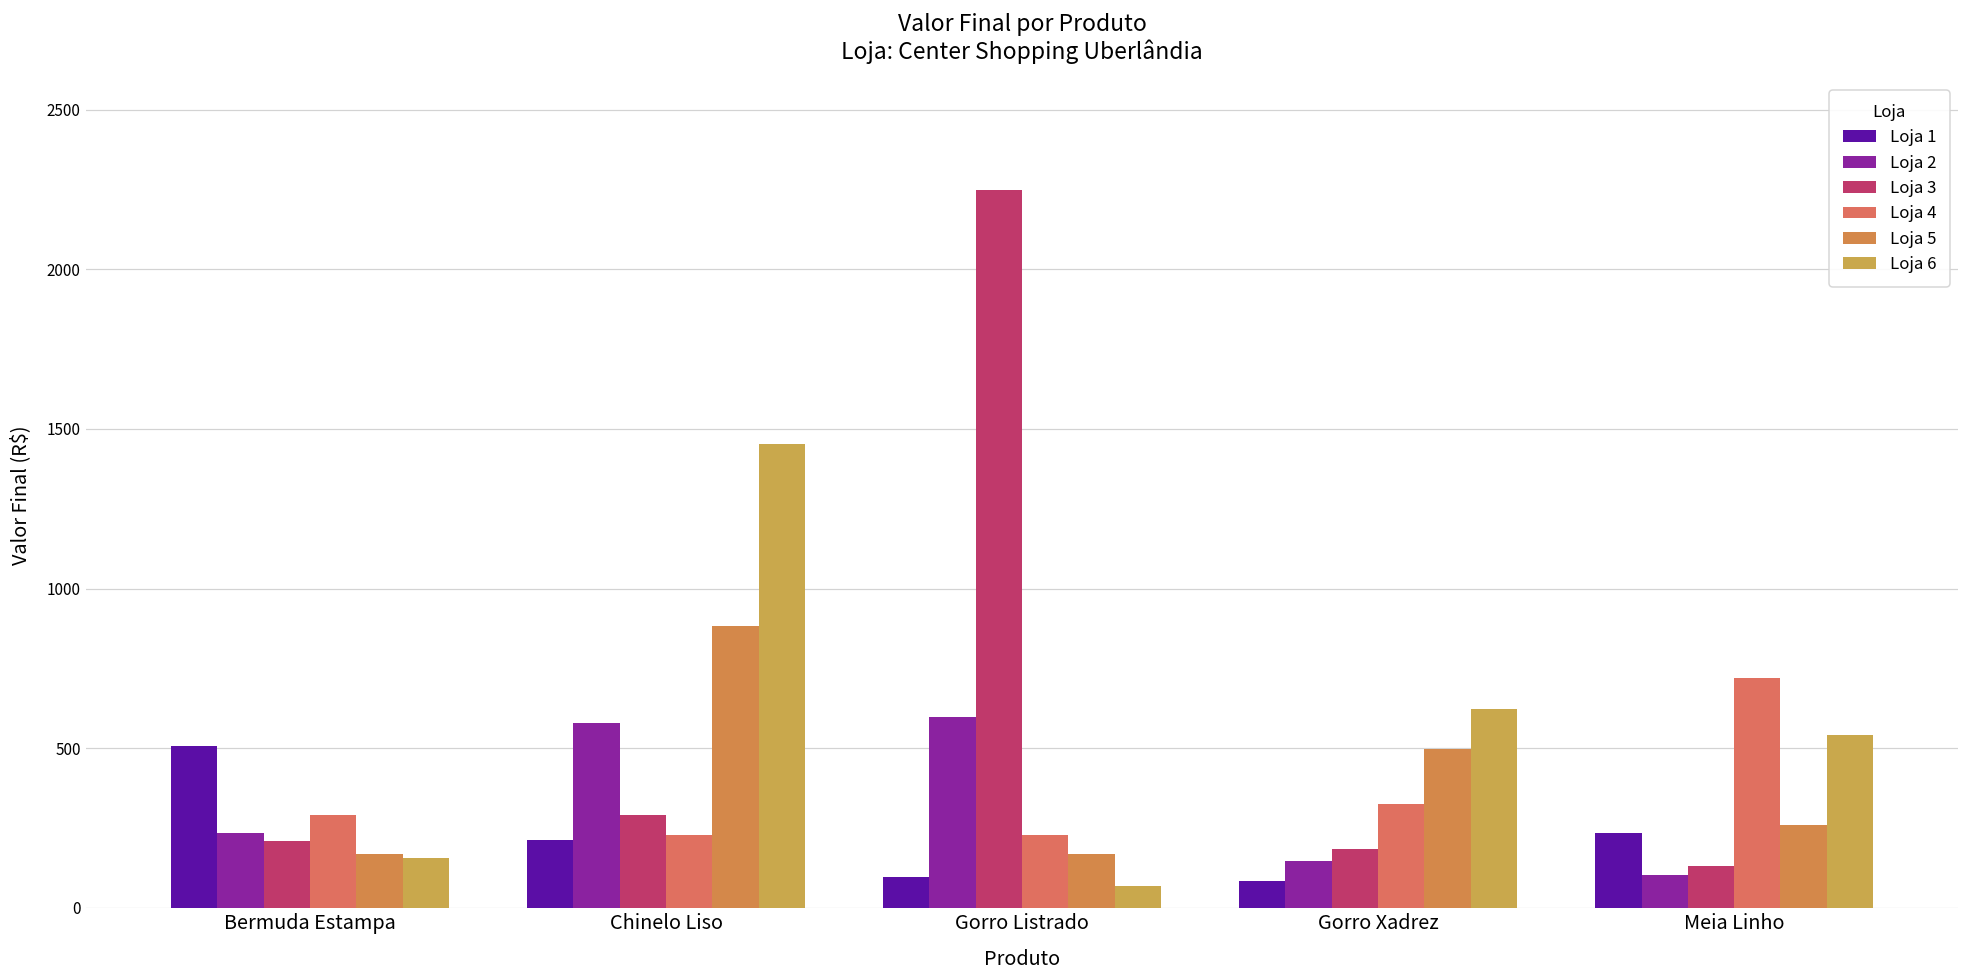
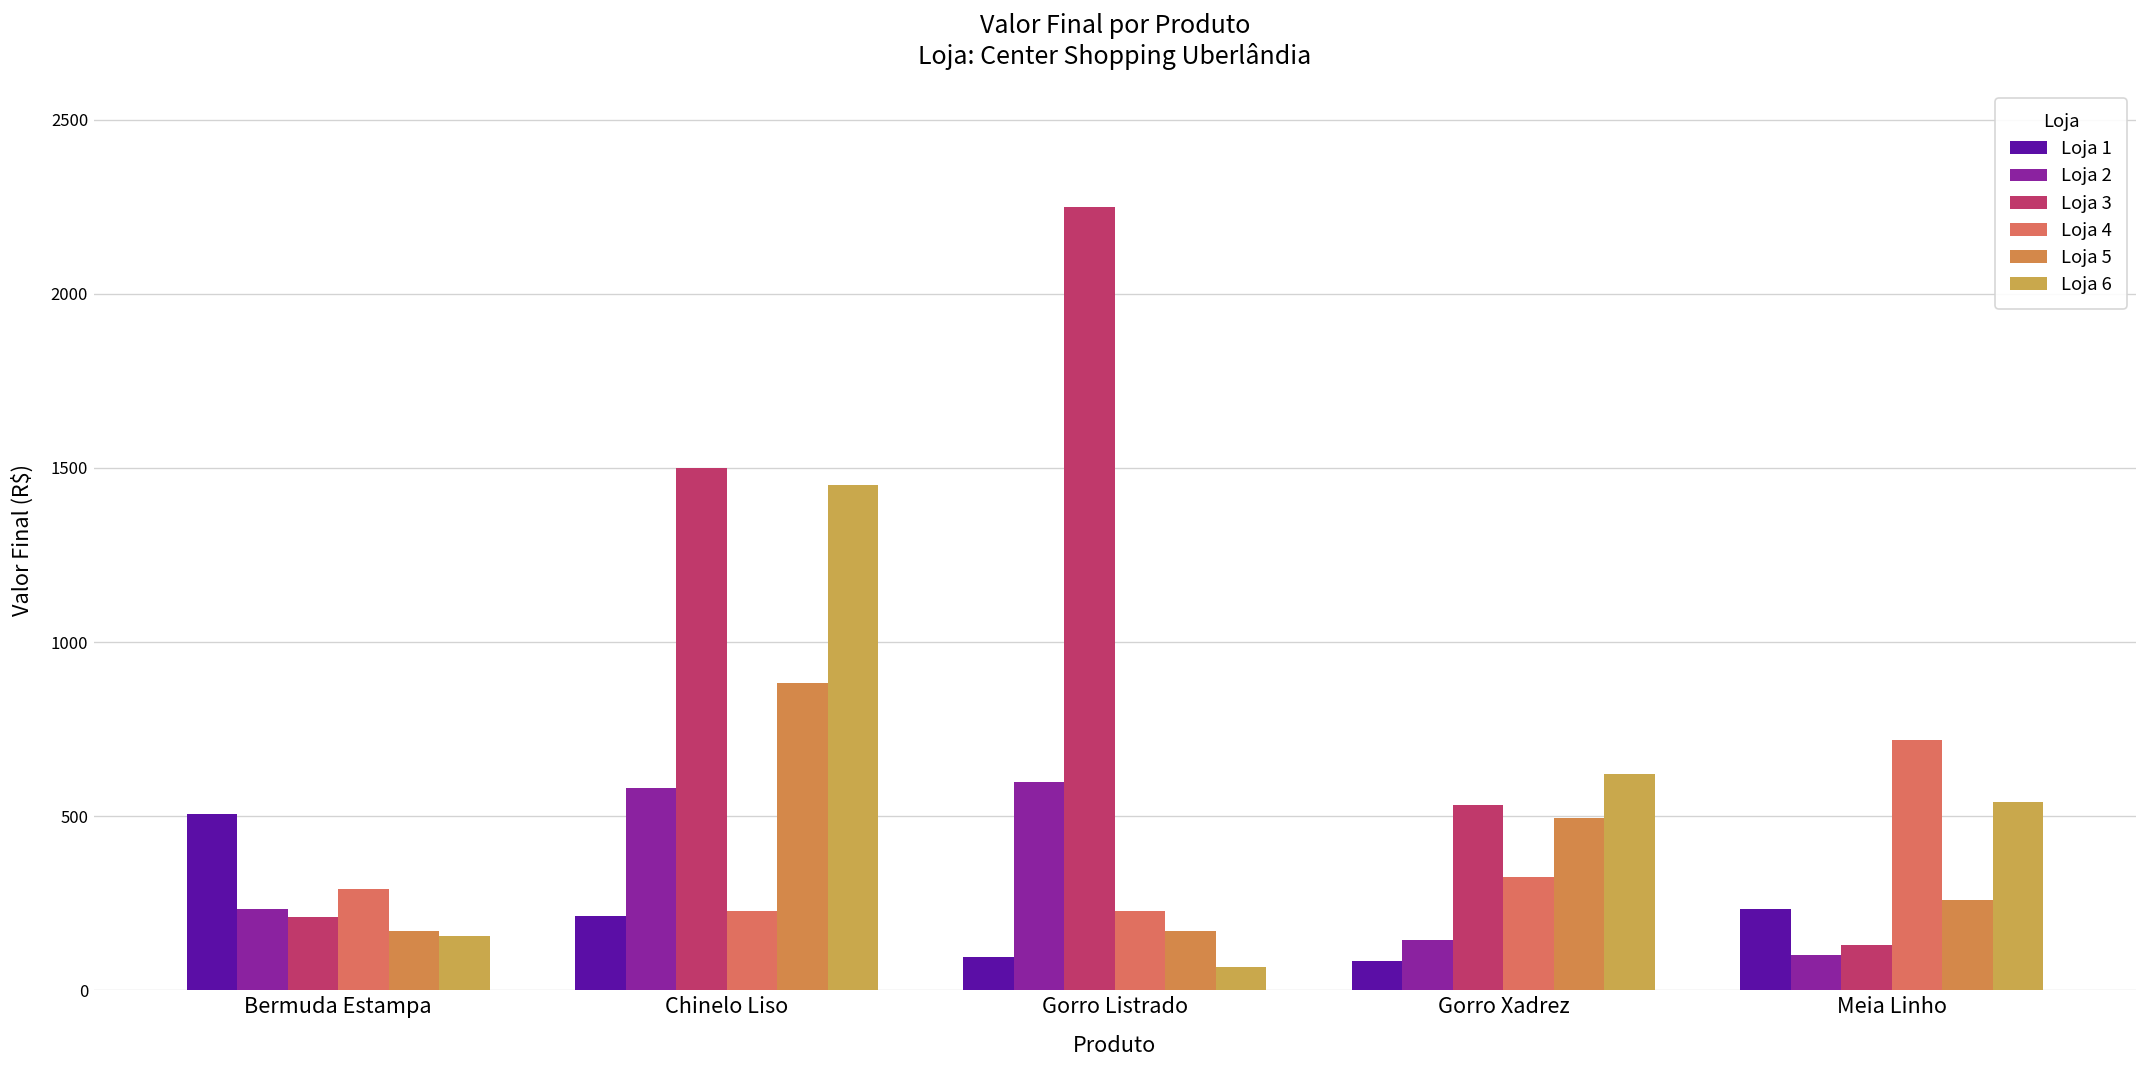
Loja 3, Chinelo Liso: 290 -> 1500
Loja 3, Gorro Xadrez: 190 -> 530
